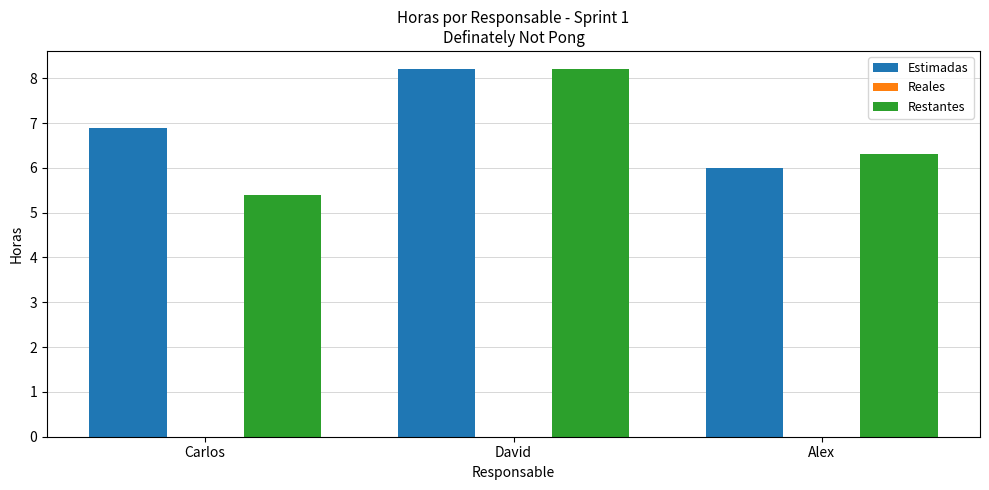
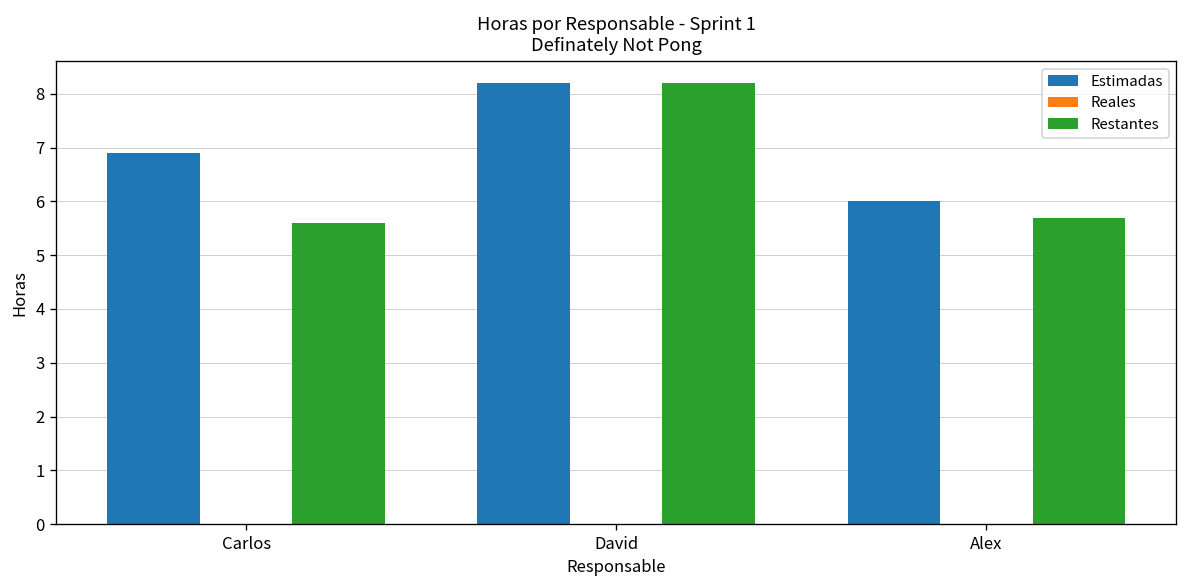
Restantes, Carlos: 5.4 -> 5.6
Restantes, Alex: 6.3 -> 5.7
